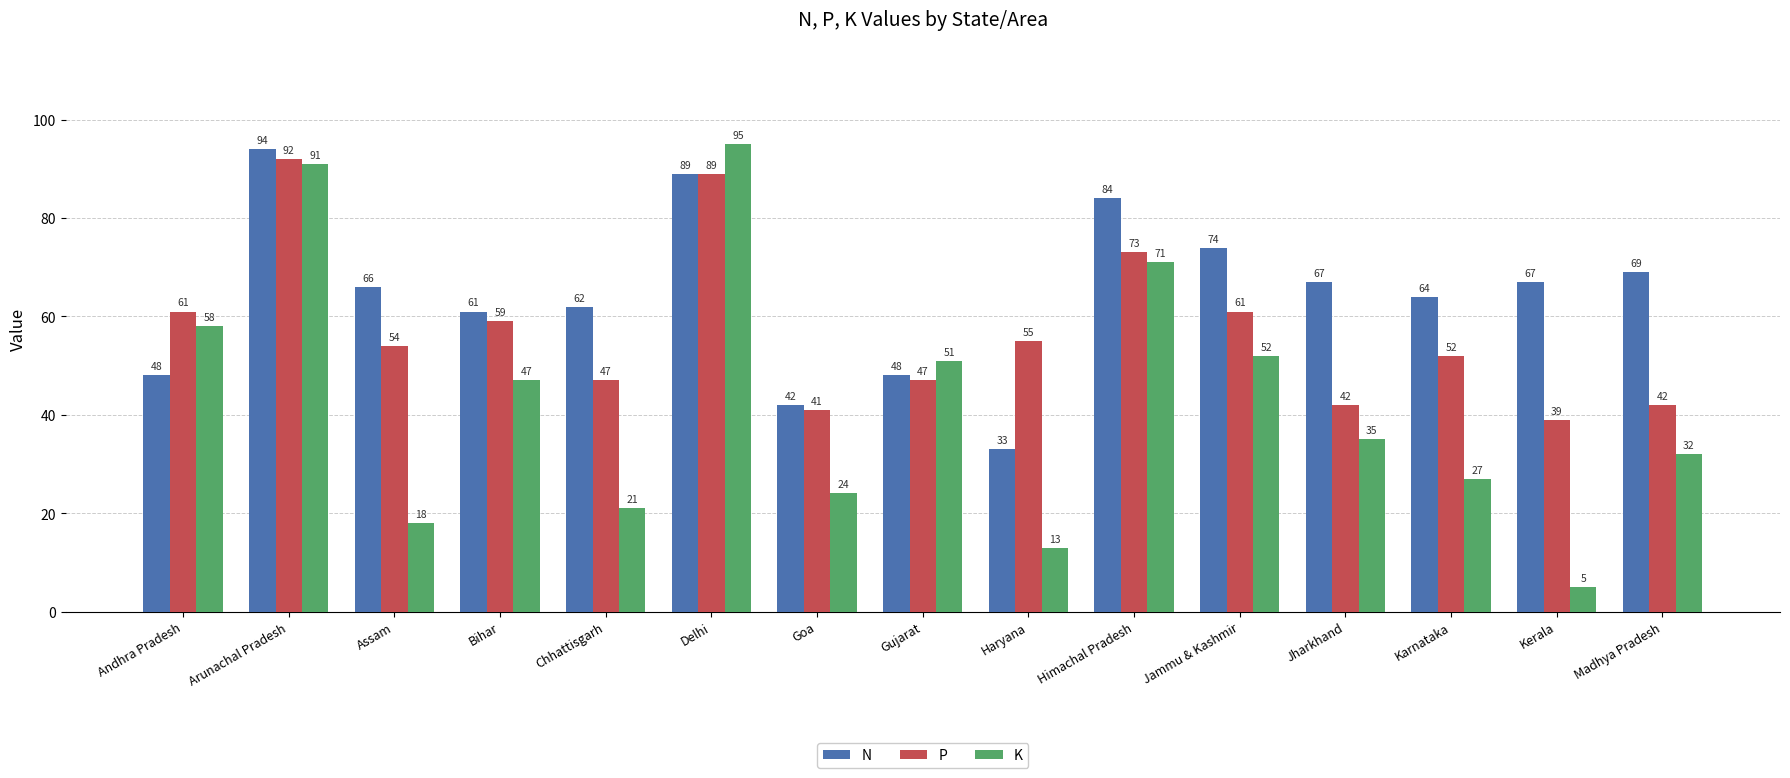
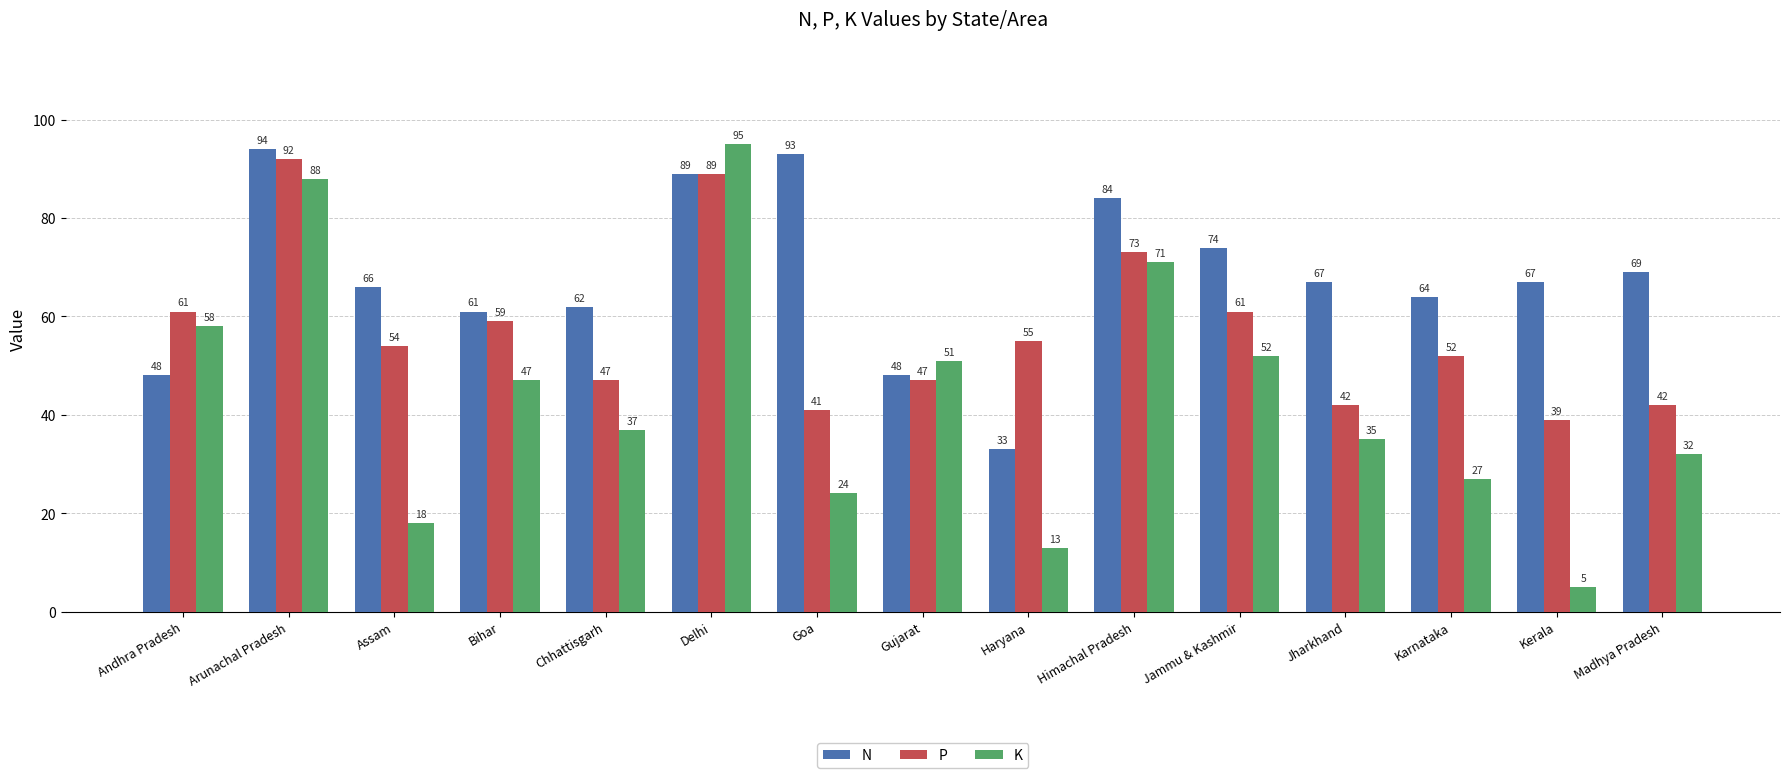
K, Arunachal Pradesh: 91 -> 88
K, Chhattisgarh: 21 -> 37
N, Goa: 42 -> 93
